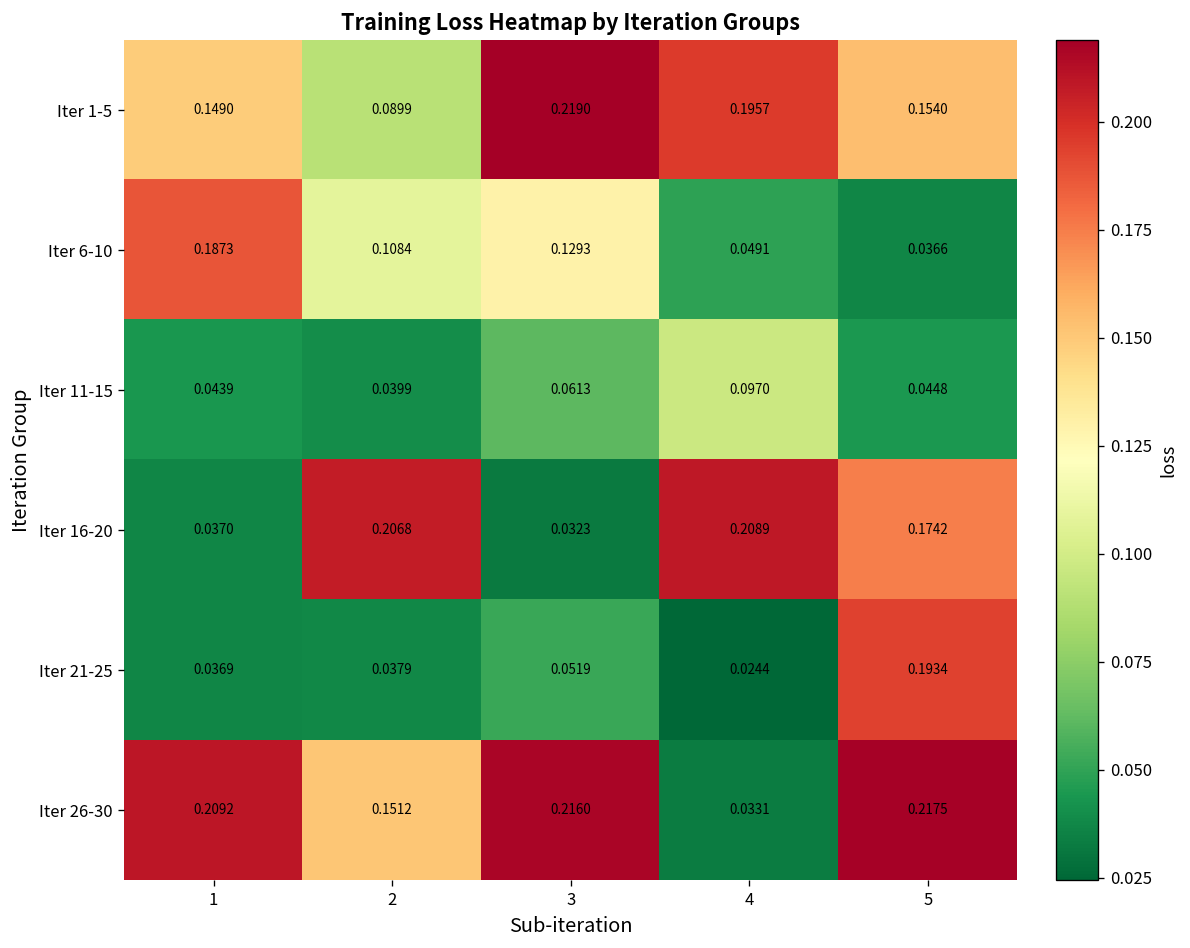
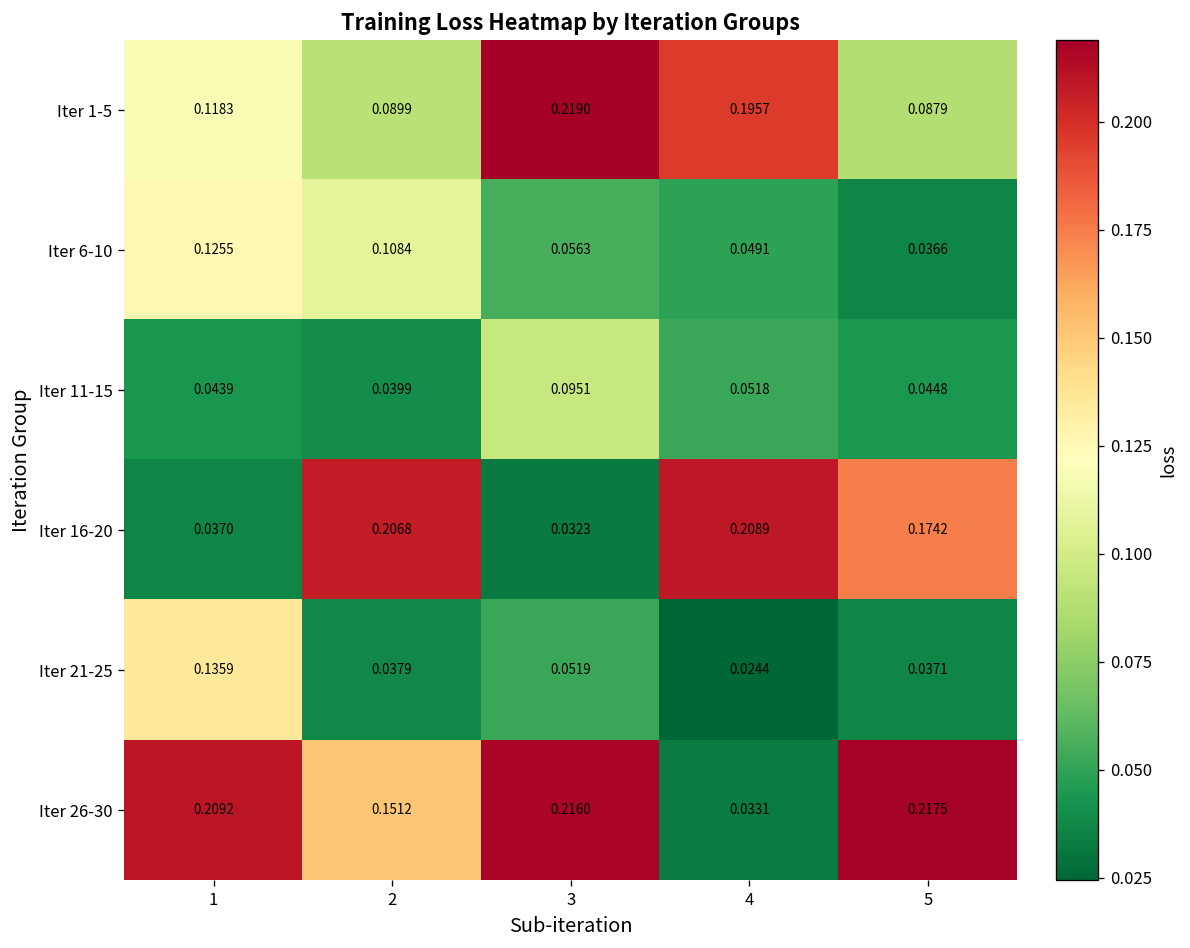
Iter 1-5, 1: 0.1490 -> 0.1183
Iter 1-5, 5: 0.1540 -> 0.0879
Iter 6-10, 1: 0.1873 -> 0.1255
Iter 6-10, 3: 0.1293 -> 0.0563
Iter 11-15, 3: 0.0613 -> 0.0951
Iter 11-15, 4: 0.0970 -> 0.0518
Iter 21-25, 1: 0.0369 -> 0.1359
Iter 21-25, 5: 0.1934 -> 0.0371
